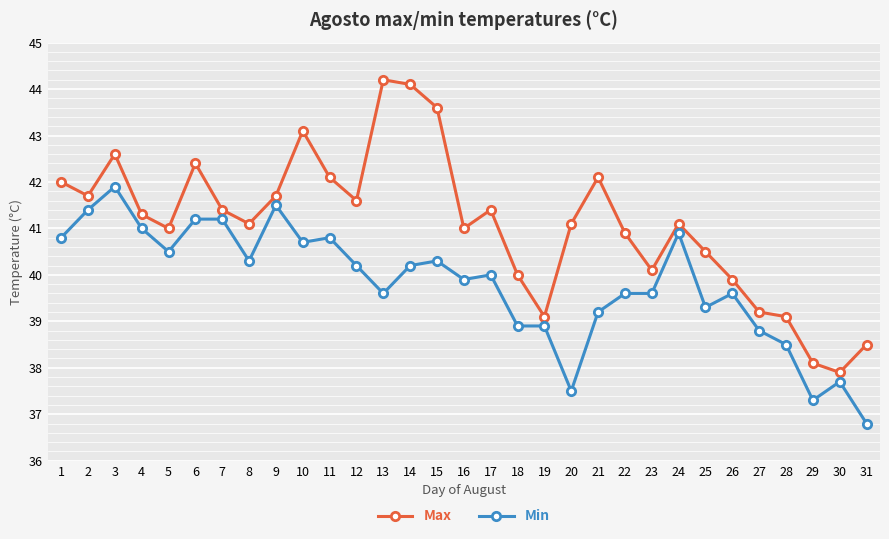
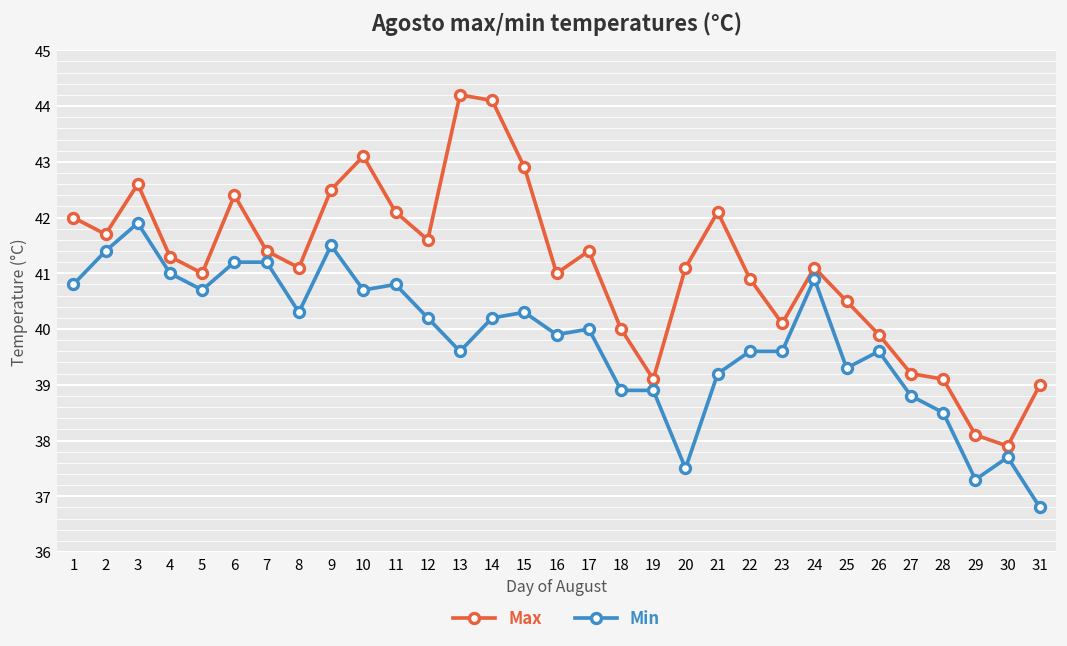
Min, 5: 40.5 -> 40.7
Max, 9: 41.7 -> 42.5
Max, 15: 43.6 -> 42.9
Max, 31: 38.5 -> 39.0
